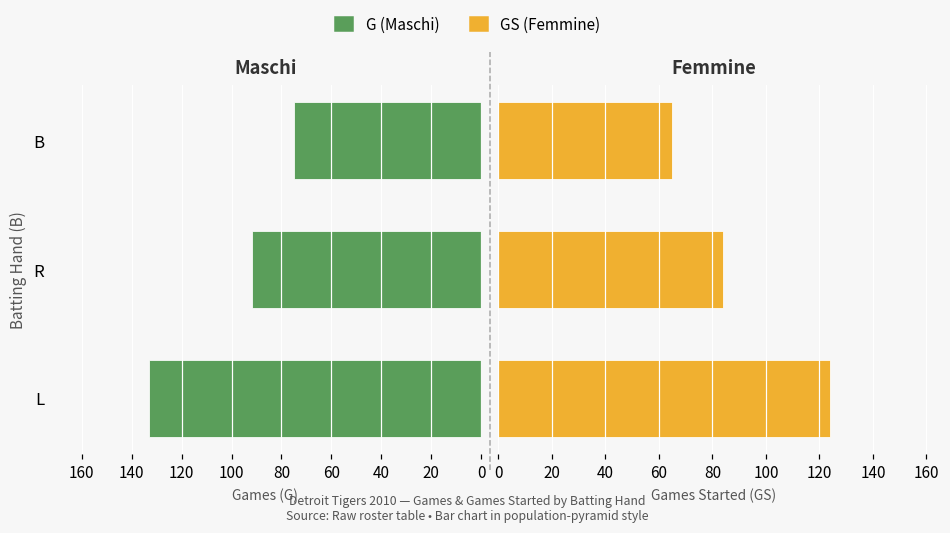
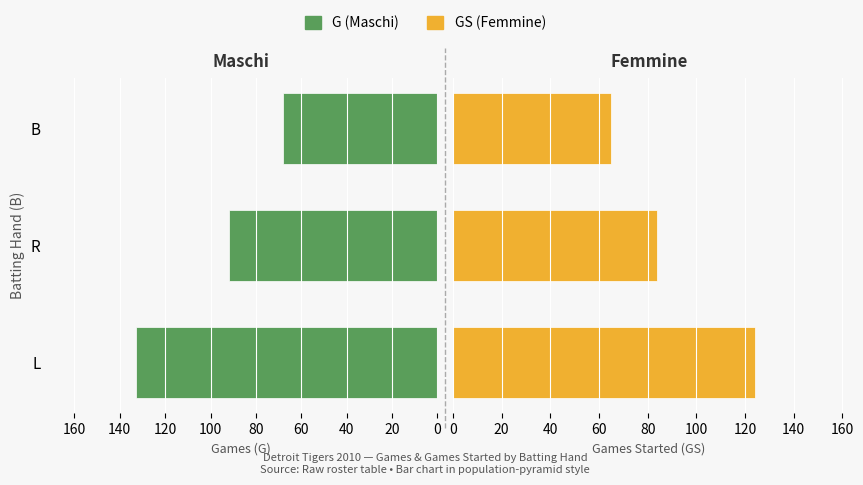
Maschi, B: 75 -> 68
